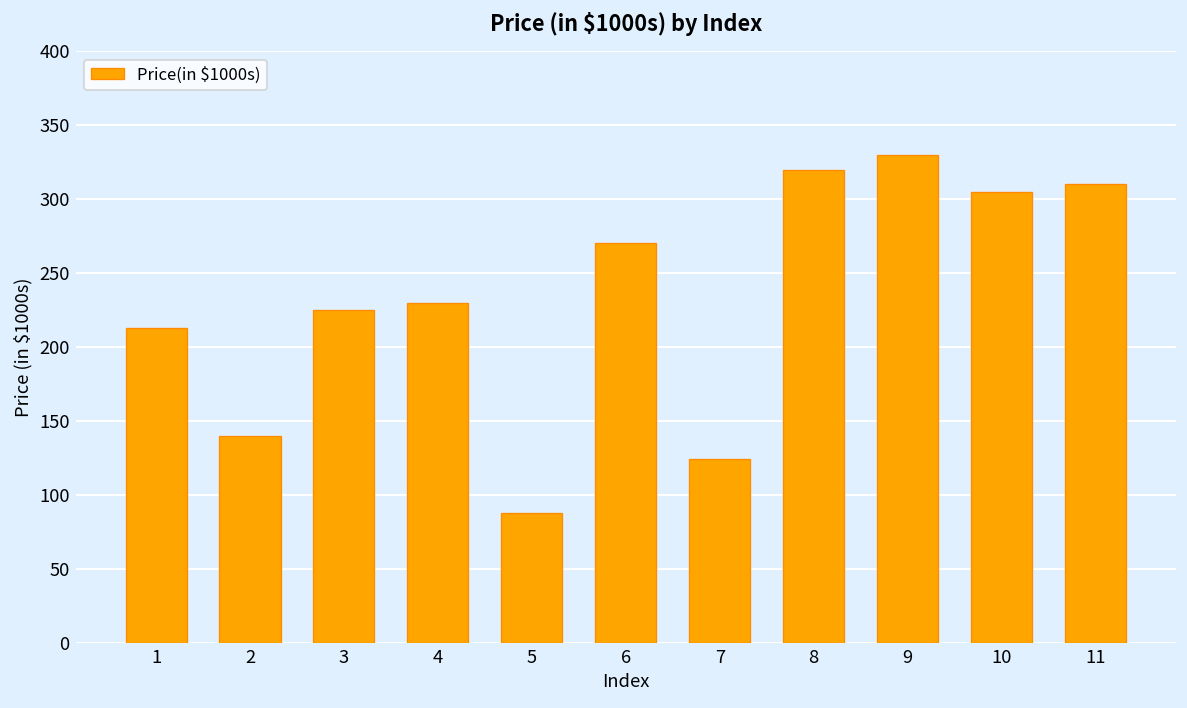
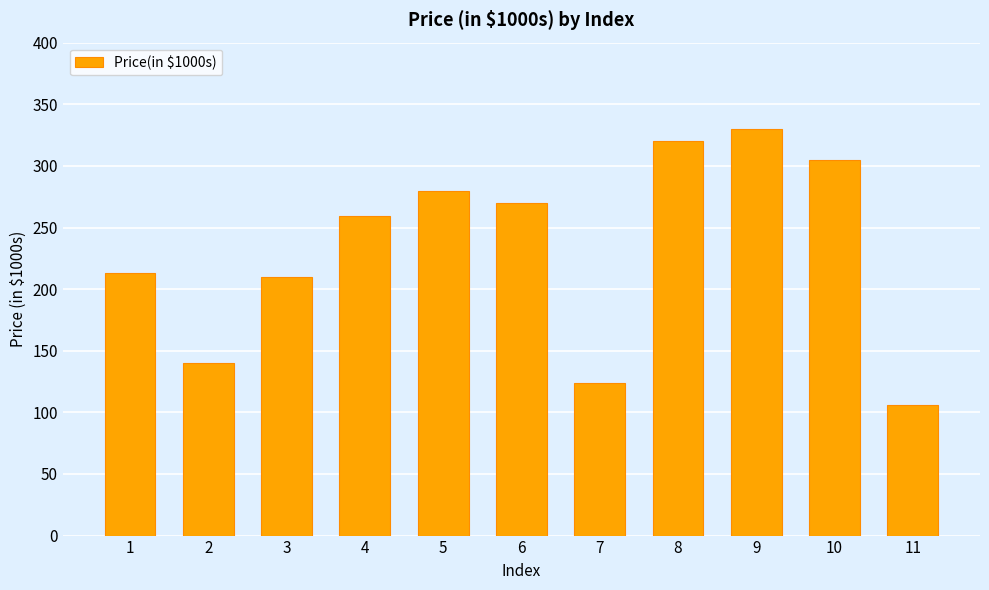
3: 225 -> 210
4: 230 -> 259
5: 88 -> 280
11: 310 -> 106
